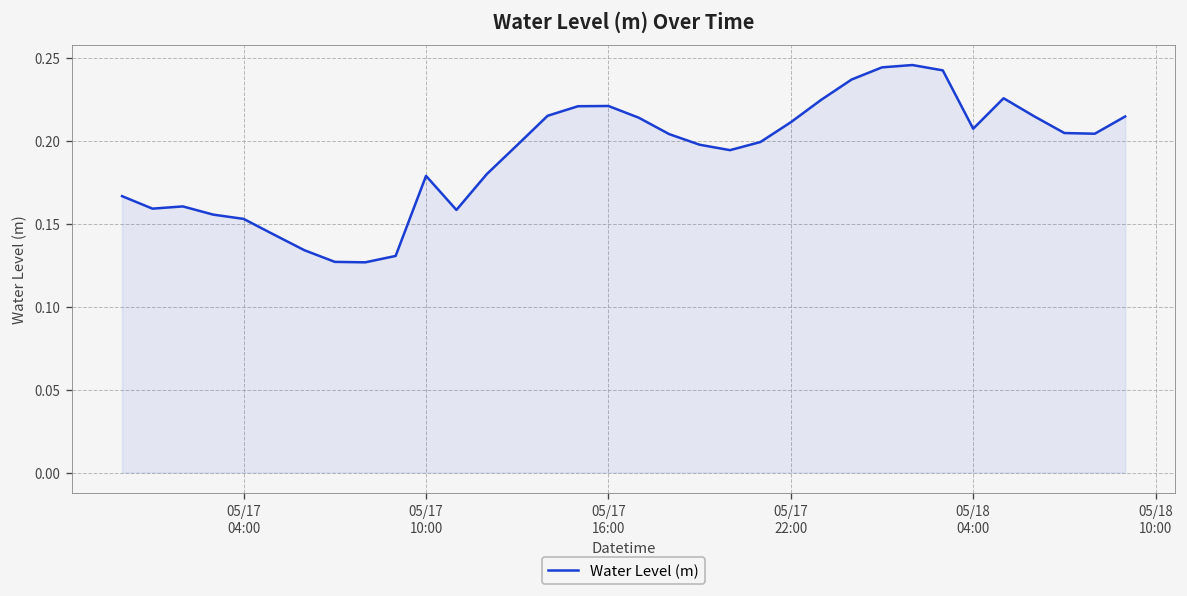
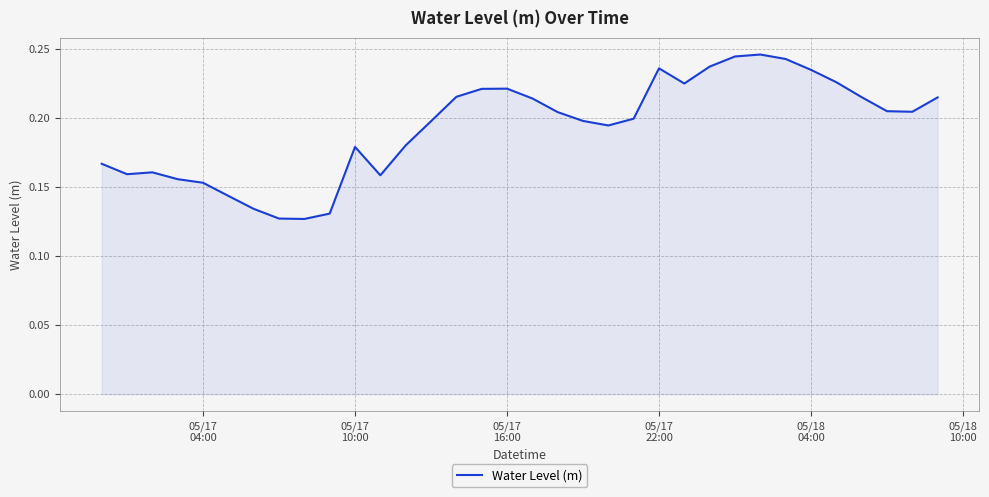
05/17 22:00: 0.211 -> 0.236
05/18 04:00: 0.207 -> 0.235
